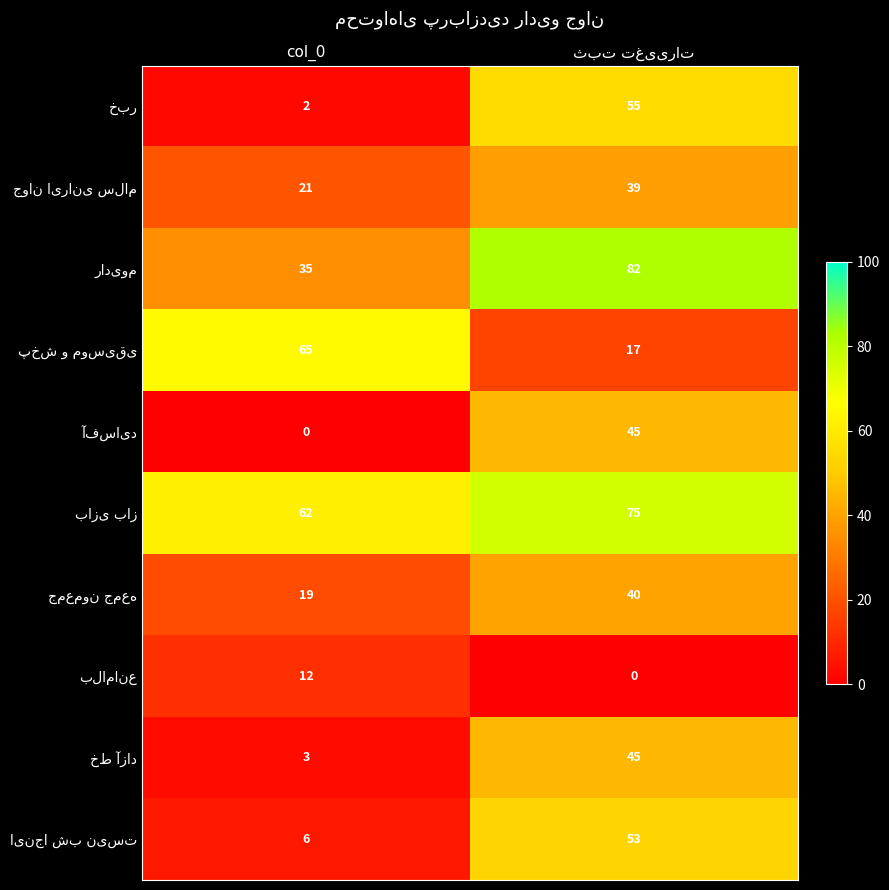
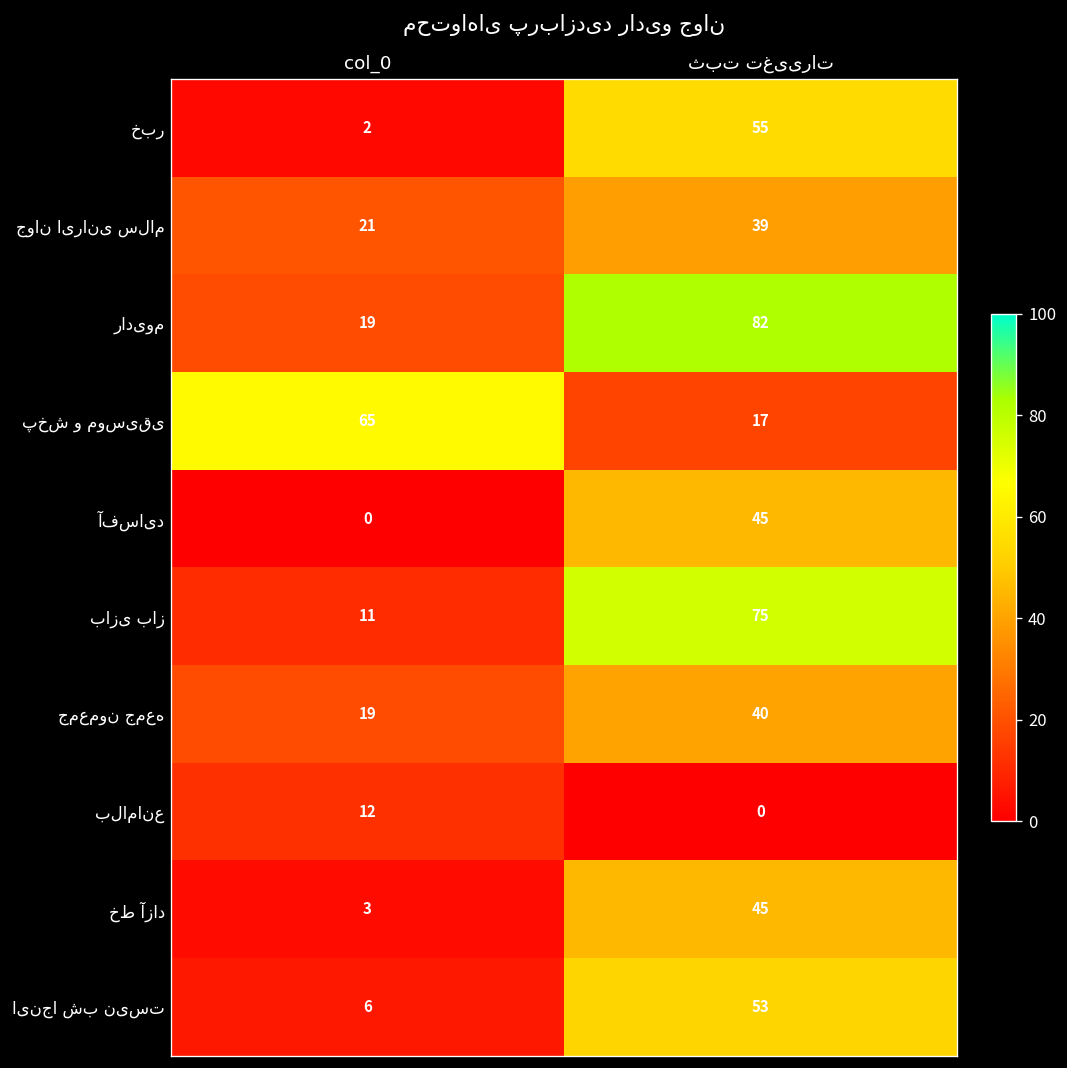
رادیوم, col_0: 35 -> 19
بازی باز, col_0: 62 -> 11
